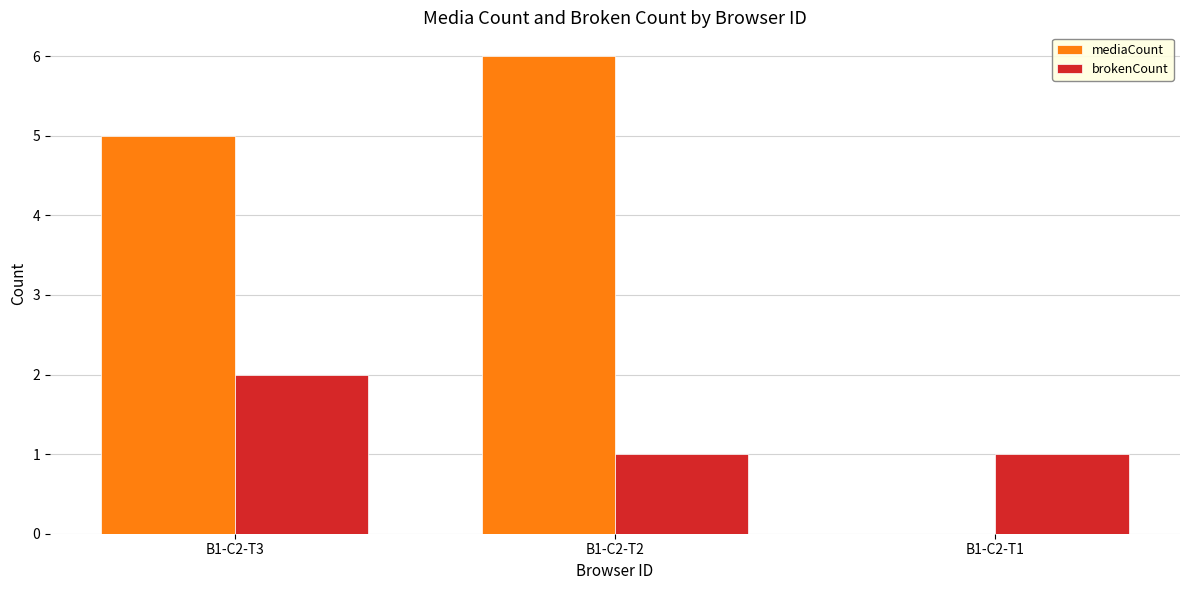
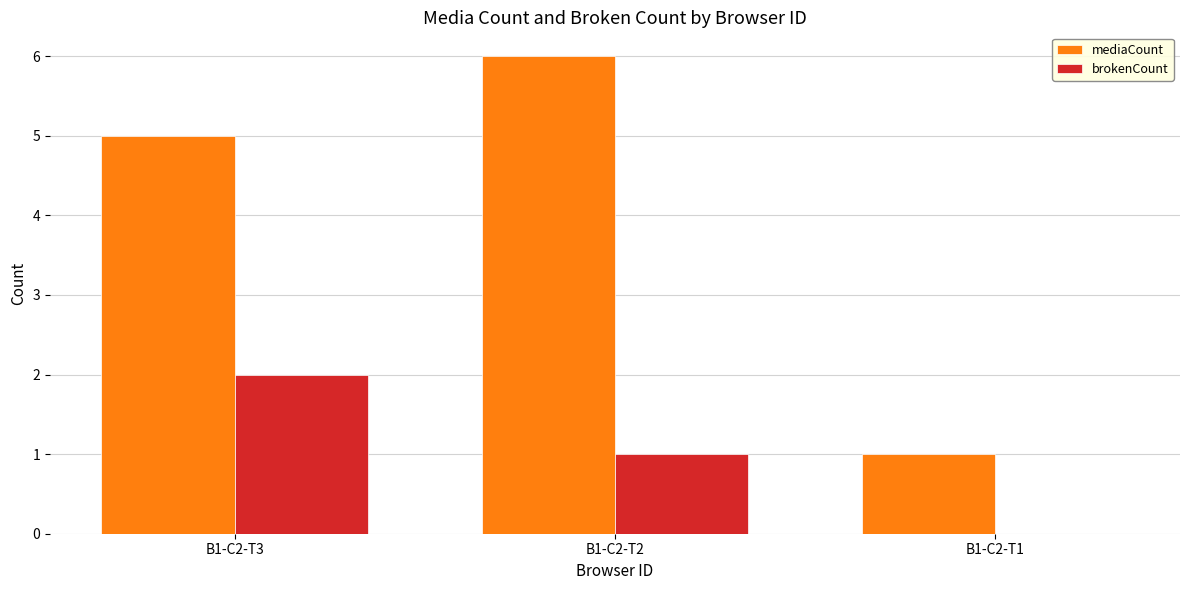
mediaCount, B1-C2-T1: 0 -> 1
brokenCount, B1-C2-T1: 1 -> 0
